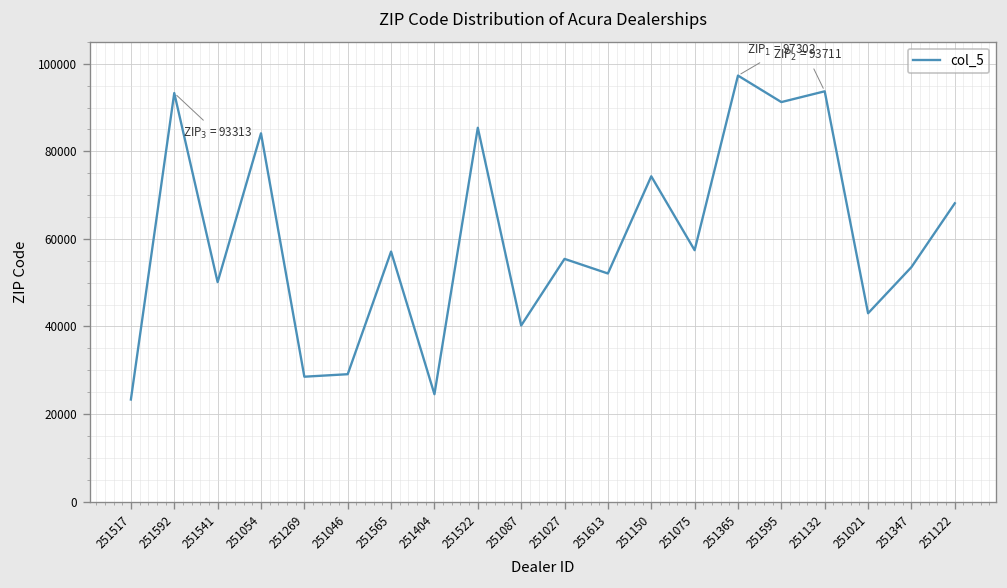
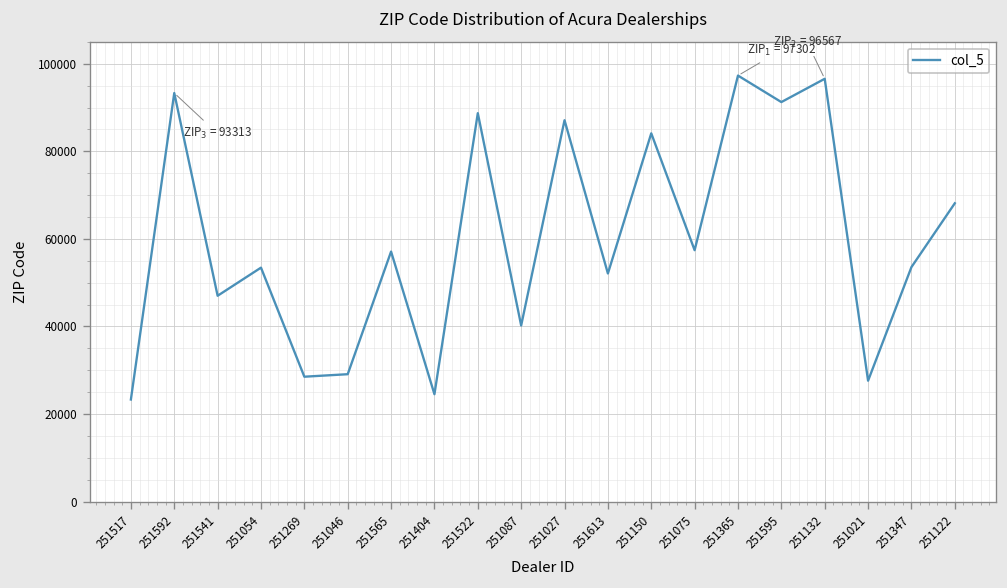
251541: 50000 -> 47000
251054: 84000 -> 53000
251522: 85000 -> 89000
251027: 55000 -> 87000
251150: 74000 -> 84000
251132: 94000 -> 97000
251021: 43000 -> 28000
